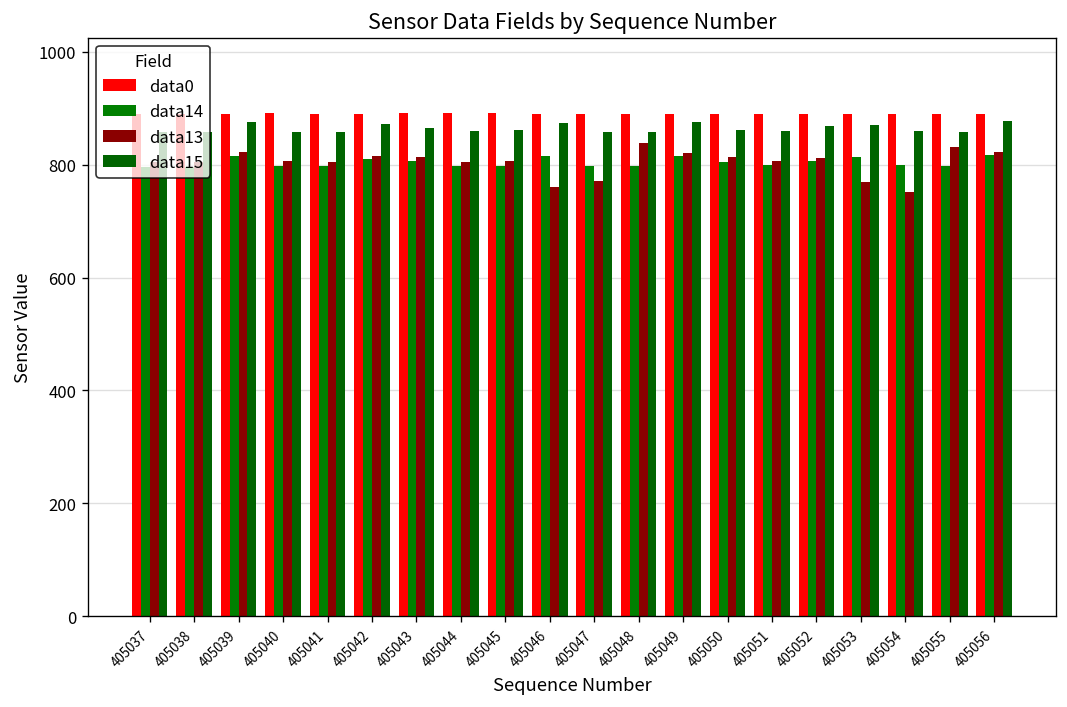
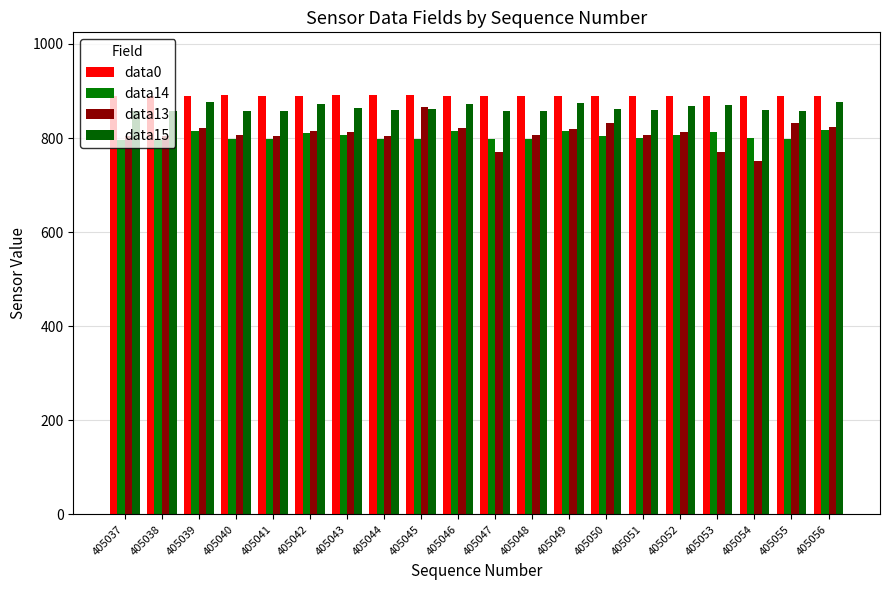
data13, 405045: 810 -> 870
data13, 405046: 760 -> 820
data13, 405048: 840 -> 810
data13, 405050: 810 -> 830
